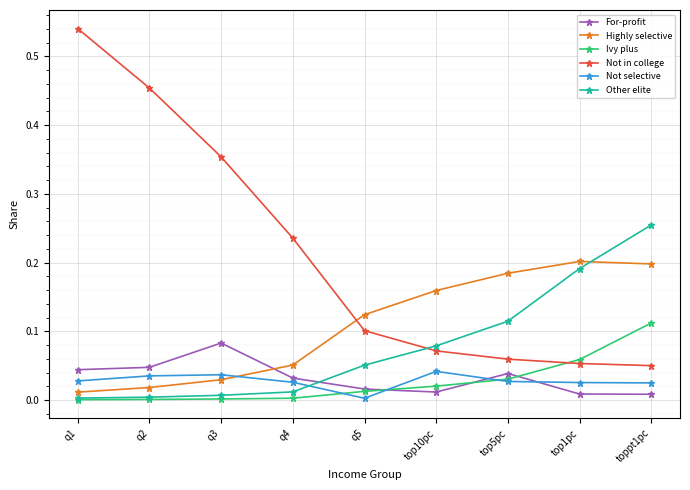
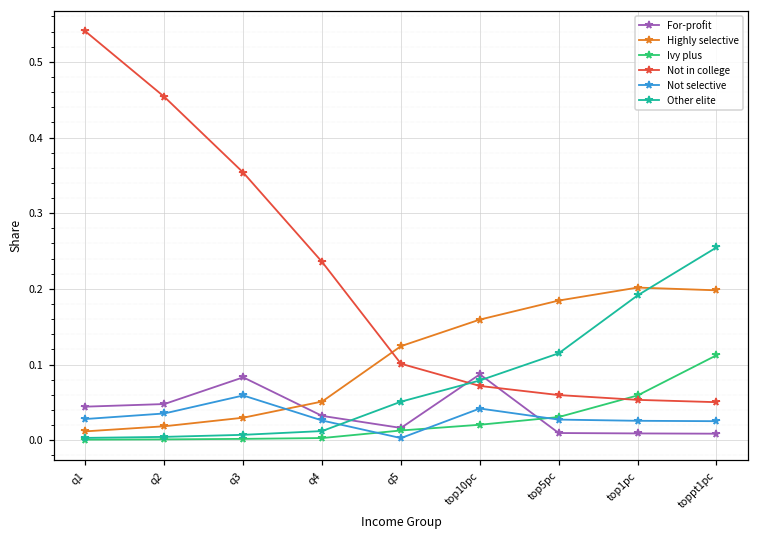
Not selective, q3: 0.04 -> 0.06
For-profit, top10pc: 0.01 -> 0.09
For-profit, top5pc: 0.04 -> 0.01
